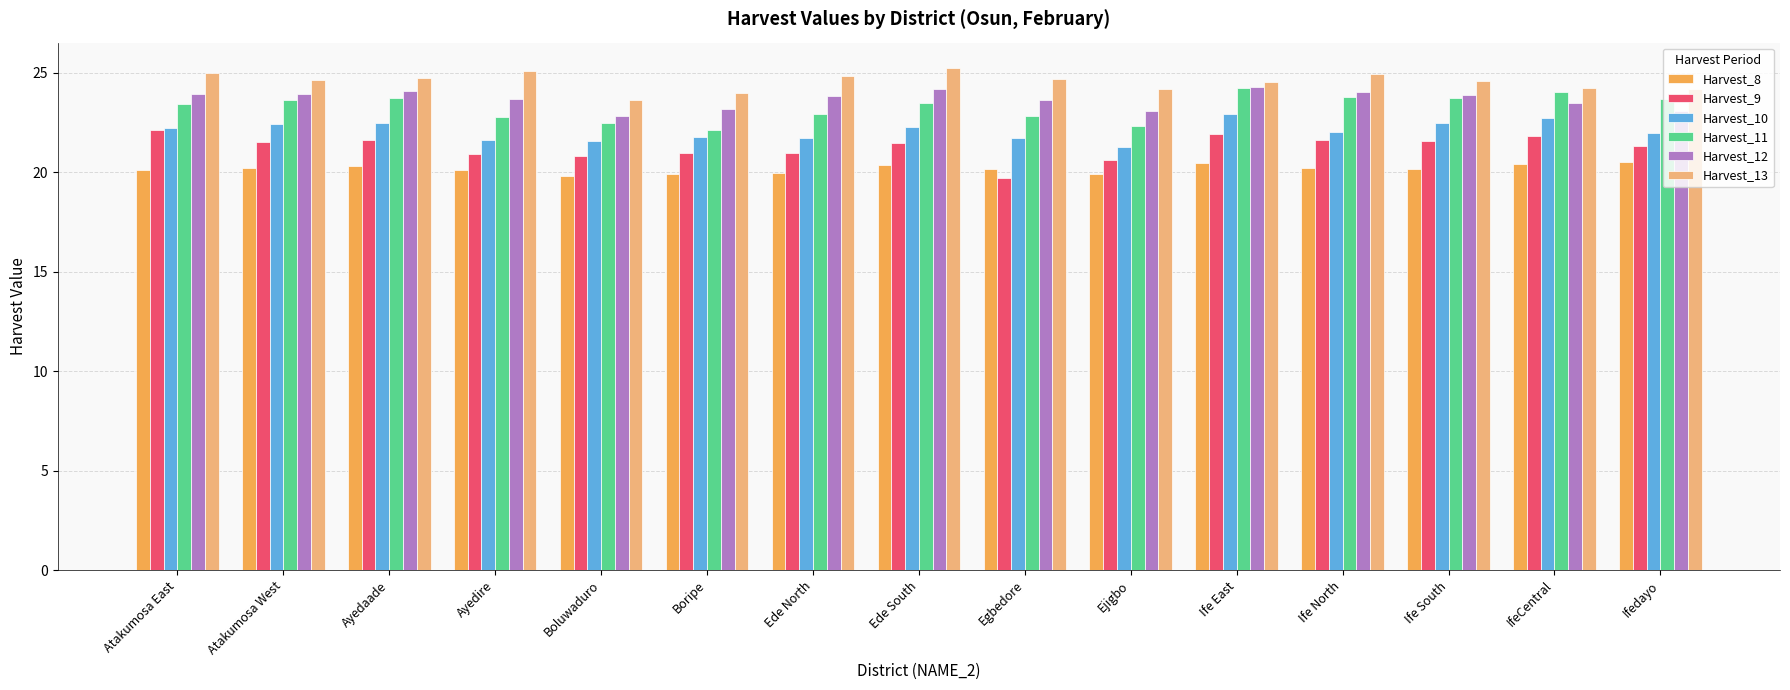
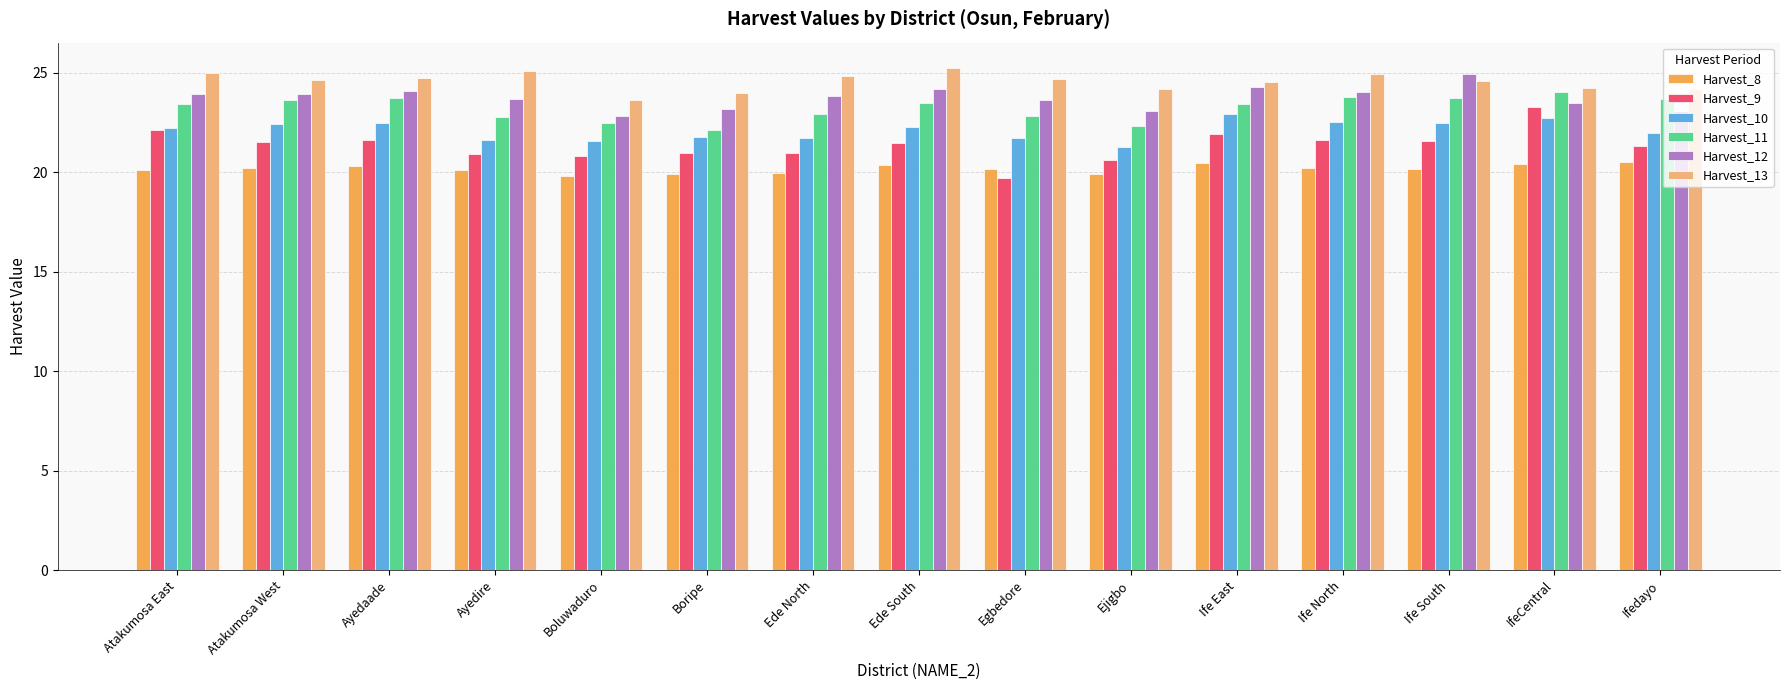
Harvest_11, Ife East: 24.2 -> 23.4
Harvest_10, Ife North: 22.0 -> 22.5
Harvest_12, Ife South: 23.9 -> 24.9
Harvest_9, IfeCentral: 21.8 -> 23.3
